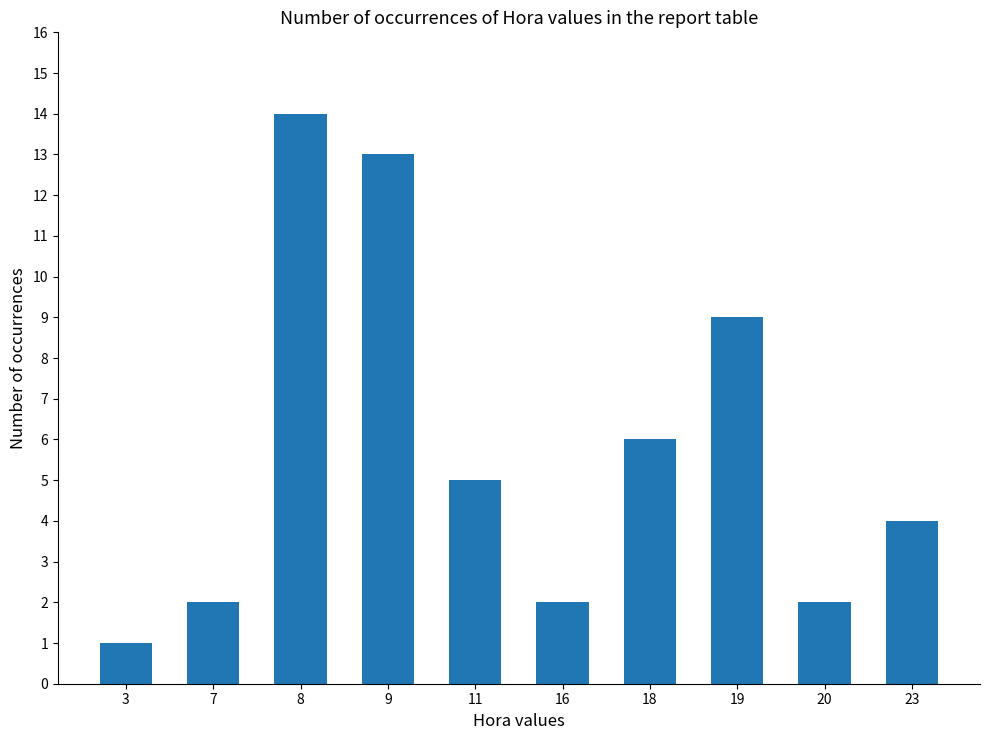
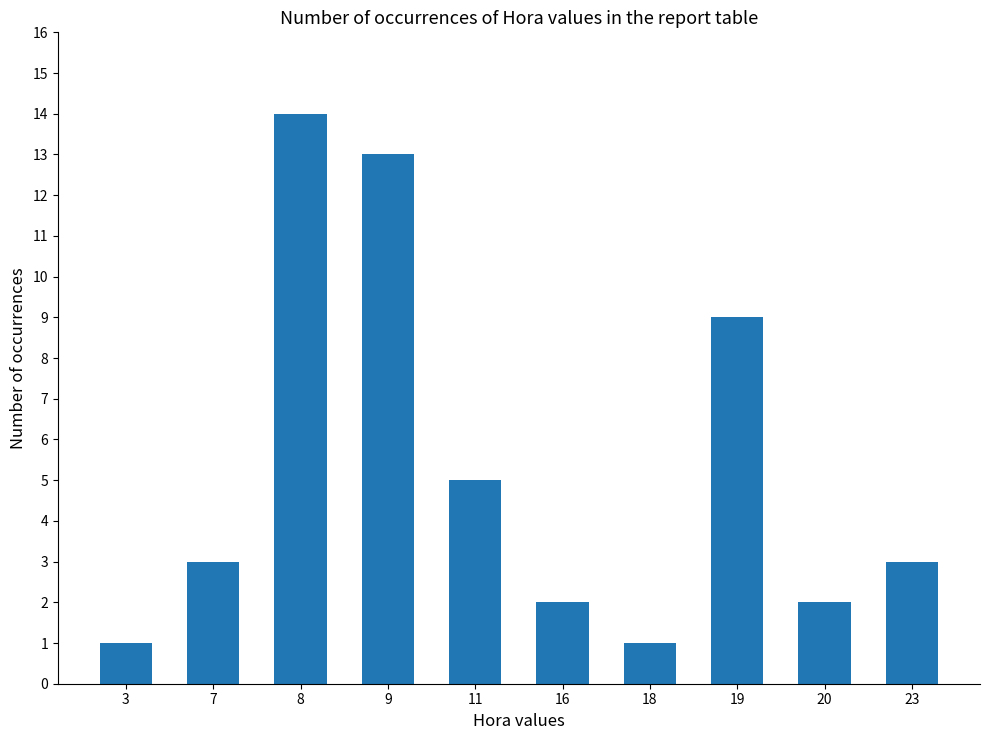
7: 2 -> 3
18: 6 -> 1
23: 4 -> 3
